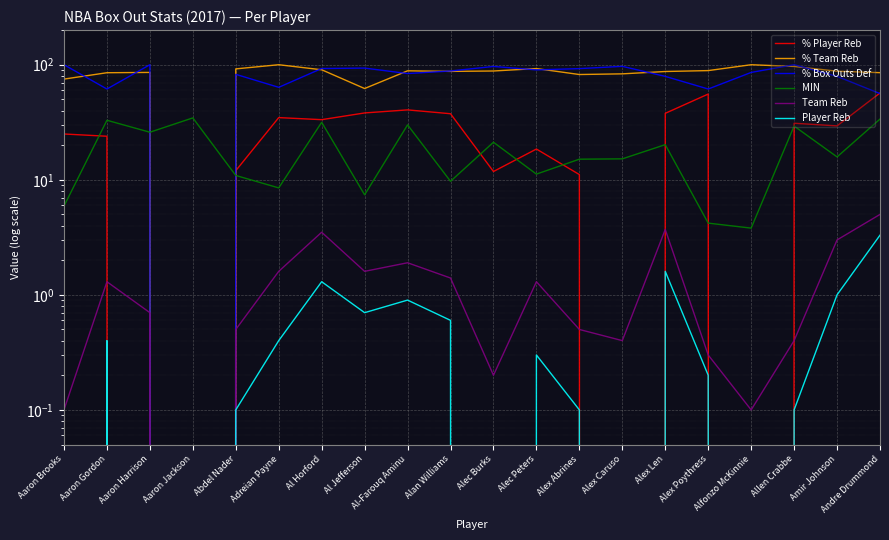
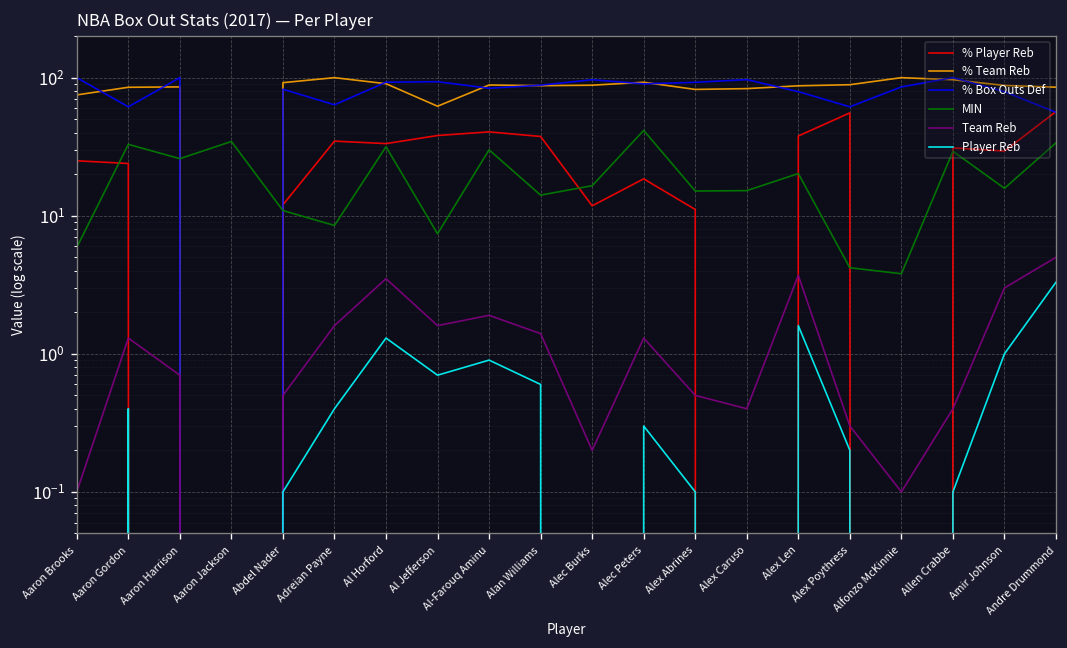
MIN, Alan Williams: 10 -> 14
MIN, Alec Burks: 21 -> 17
MIN, Alec Peters: 11 -> 42
